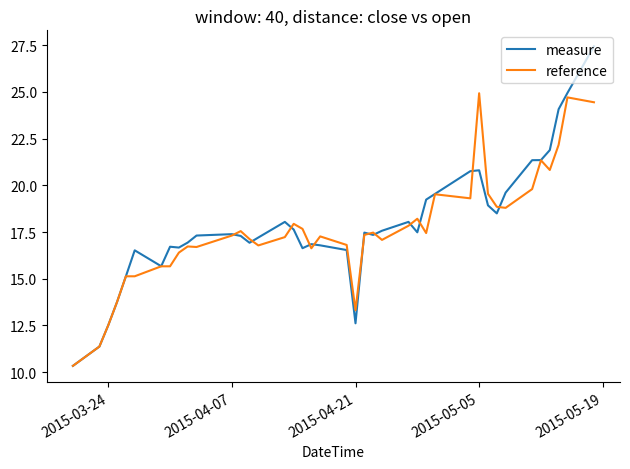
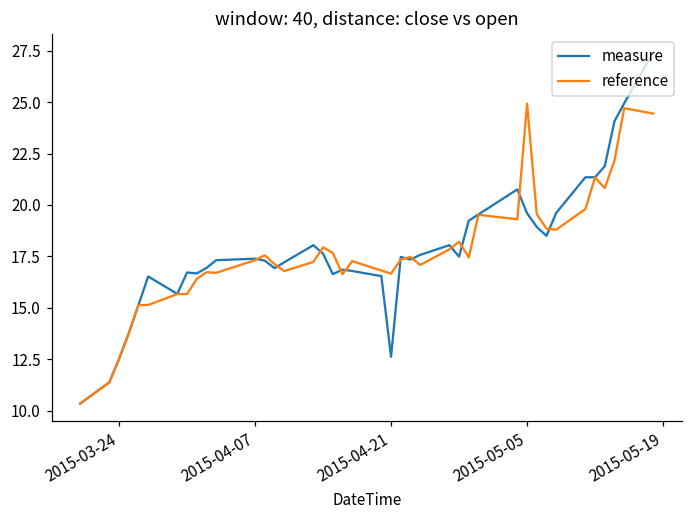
reference, 2015-04-21: 13.3 -> 16.7
measure, 2015-05-05: 20.8 -> 19.6
